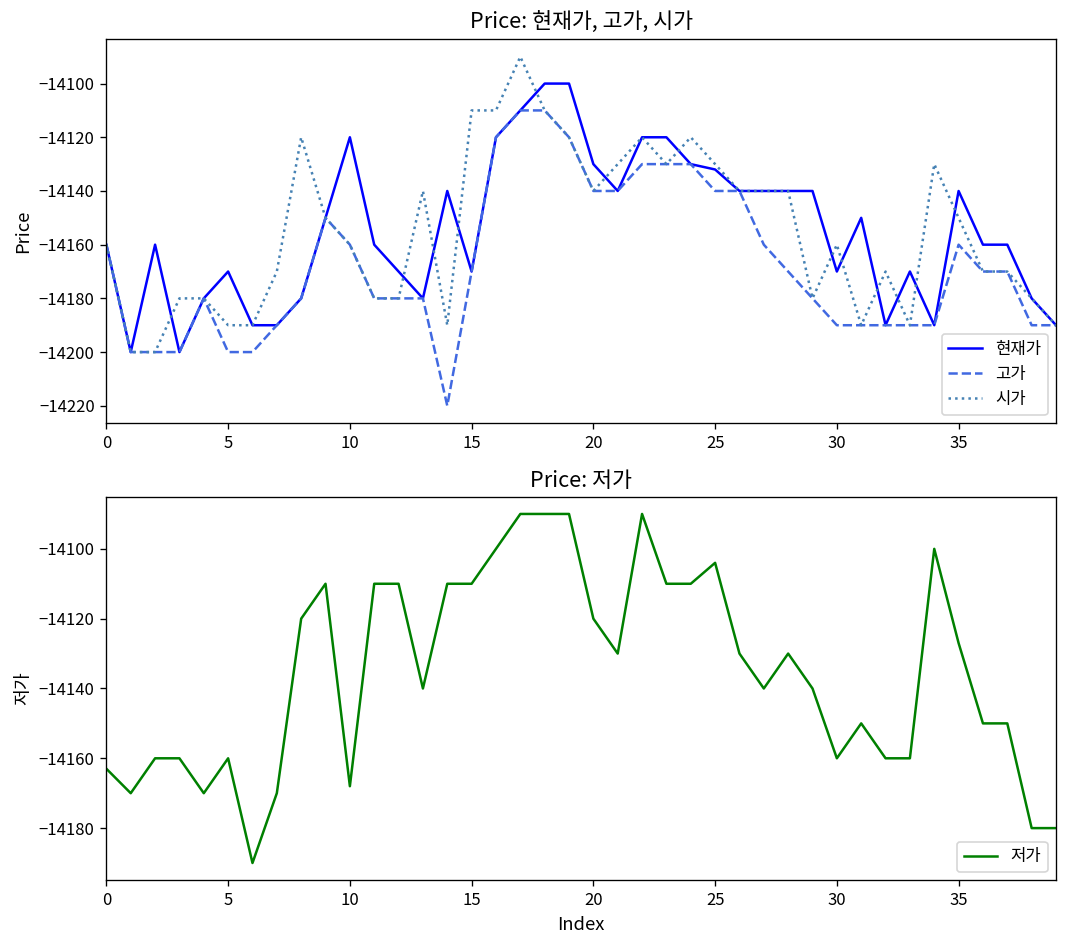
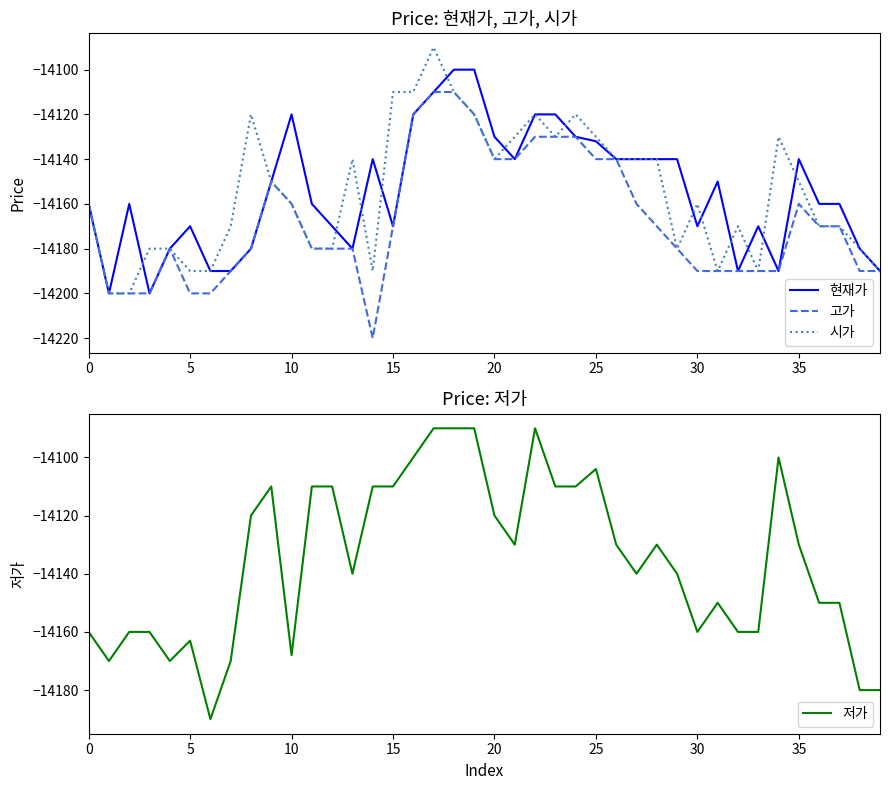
Price: 저가, 0: -14163 -> -14160
Price: 저가, 5: -14160 -> -14163
Price: 저가, 35: -14127 -> -14130
